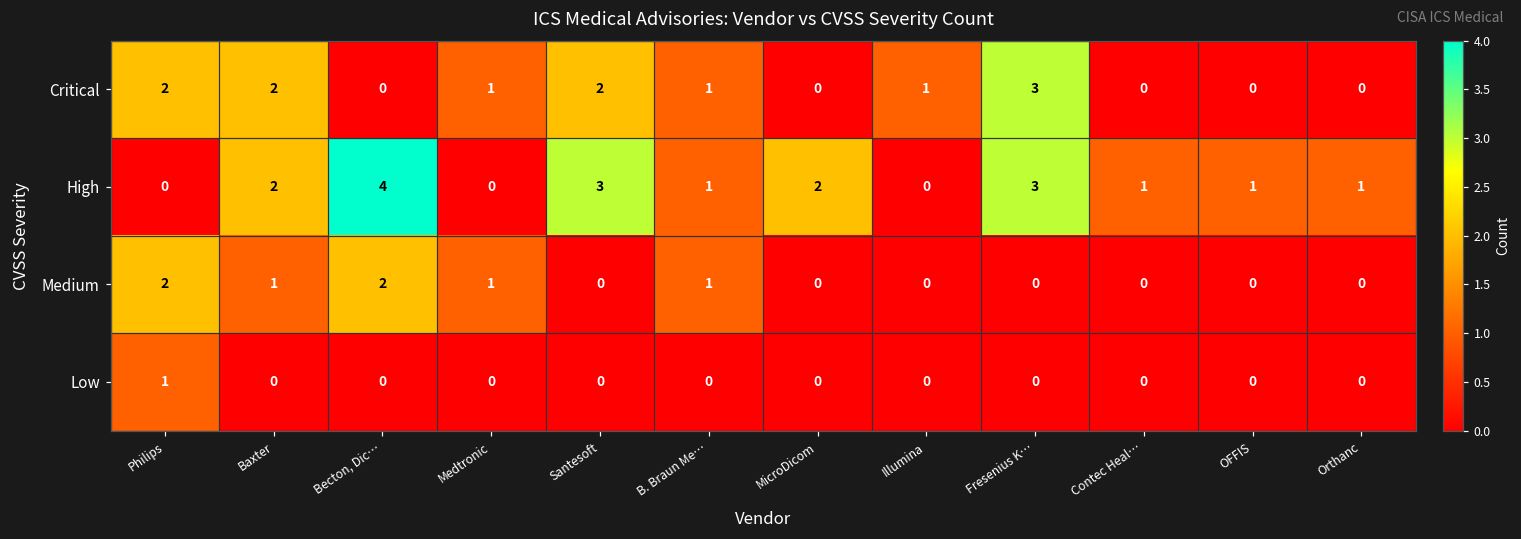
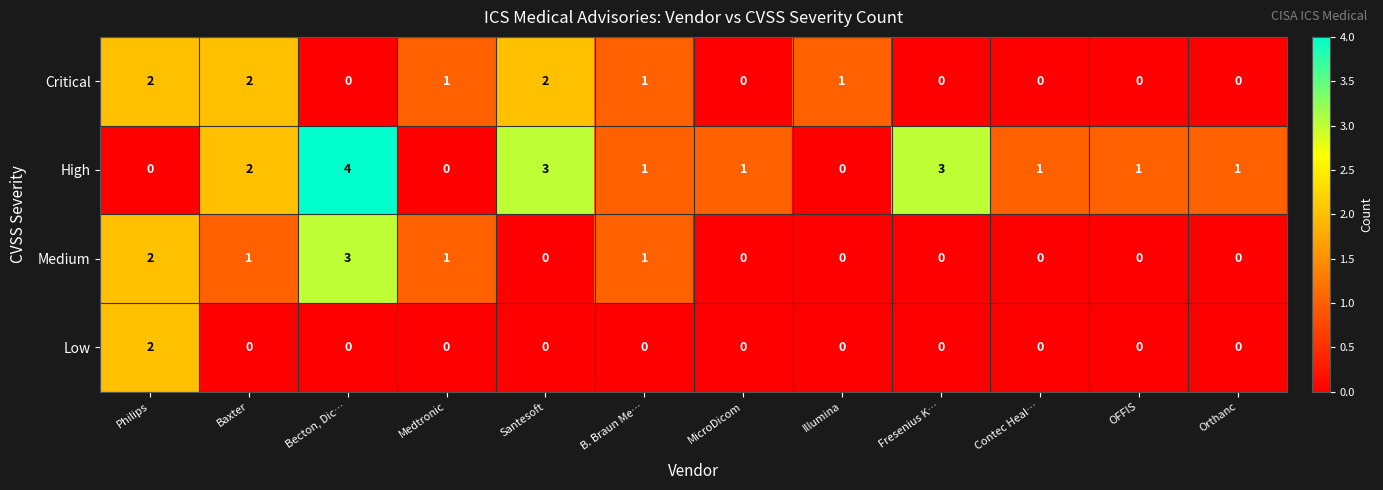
Critical, Fresenius K…: 3 -> 0
High, MicroDicom: 2 -> 1
Medium, Becton, Dic…: 2 -> 3
Low, Philips: 1 -> 2
